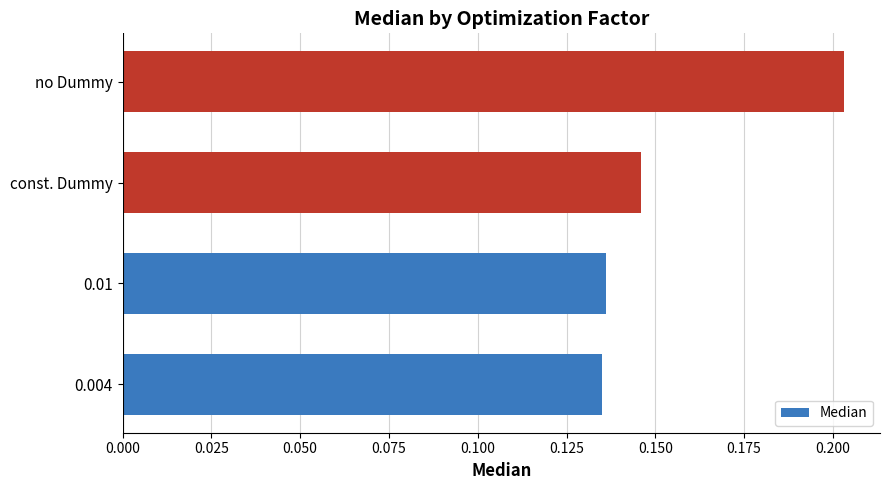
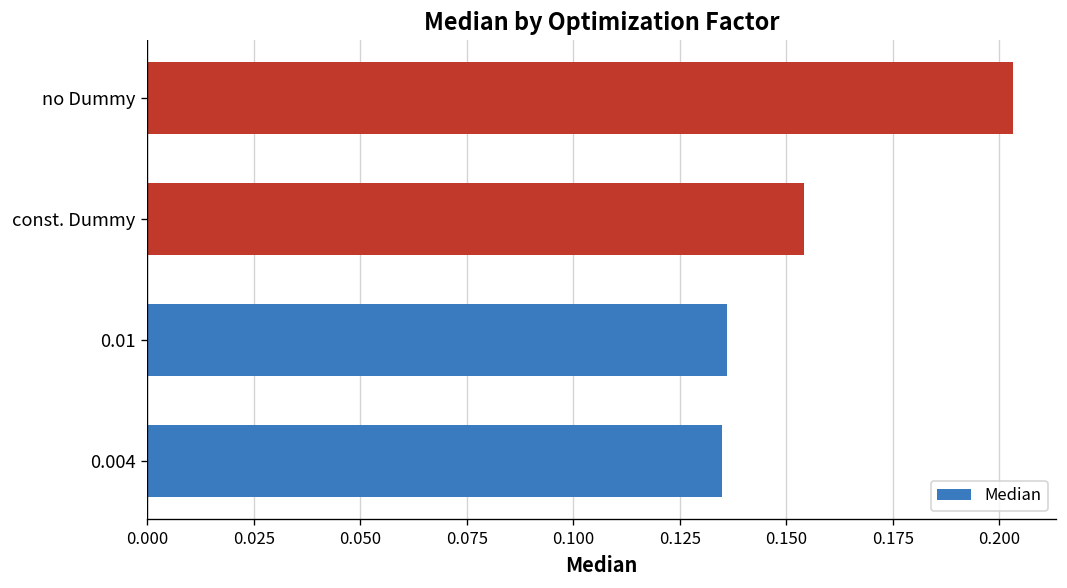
const. Dummy: 0.146 -> 0.154
